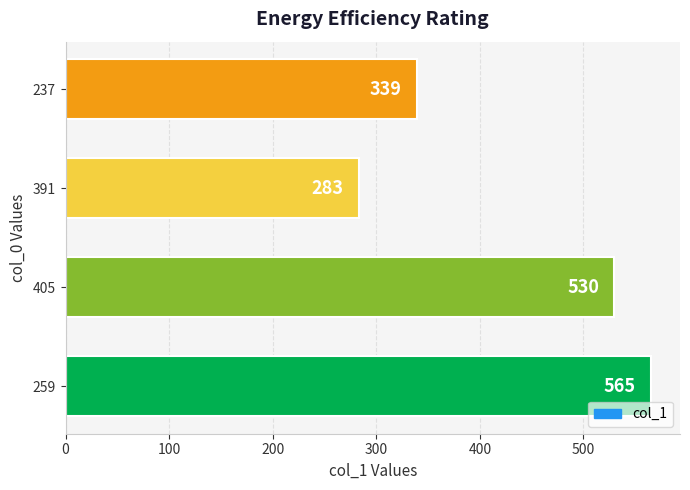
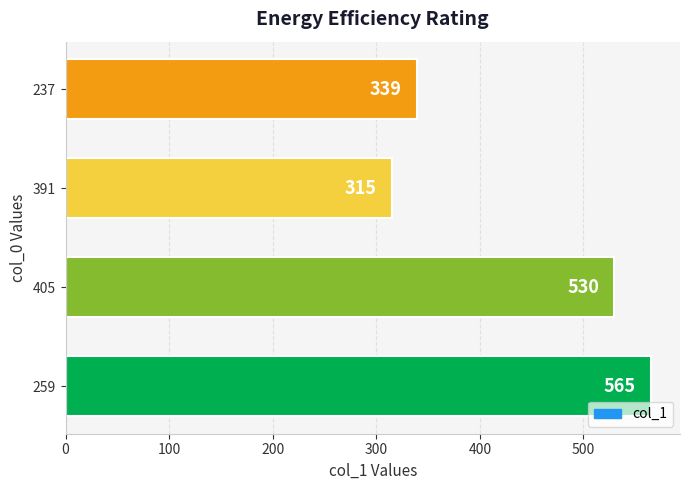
391: 283 -> 315
